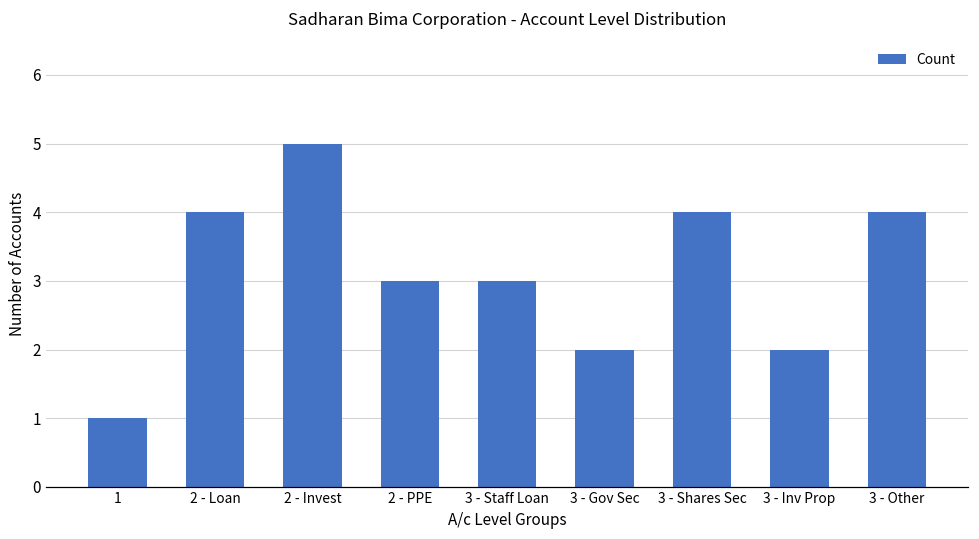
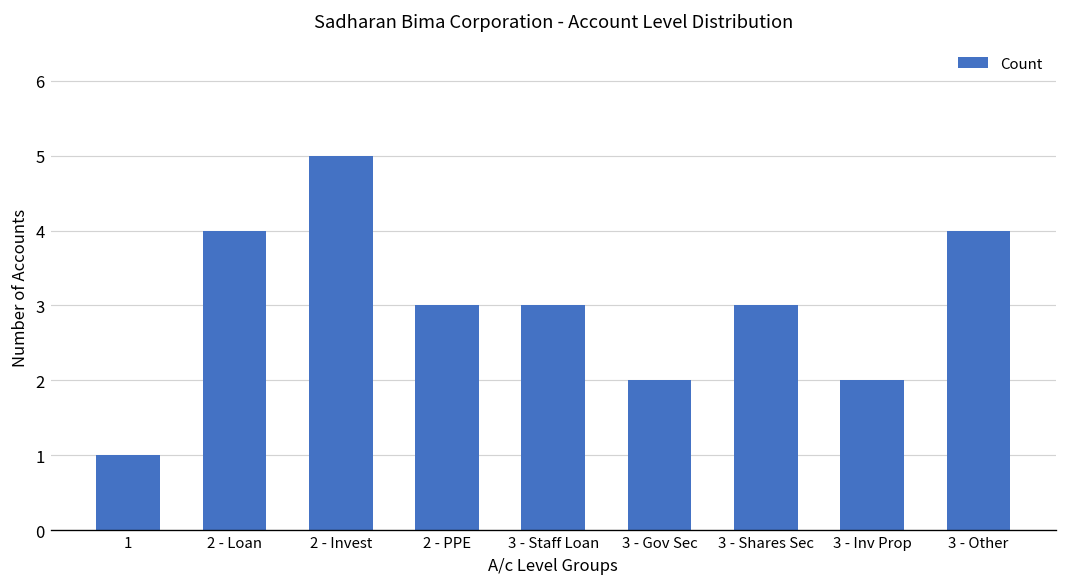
3 - Shares Sec: 4 -> 3
